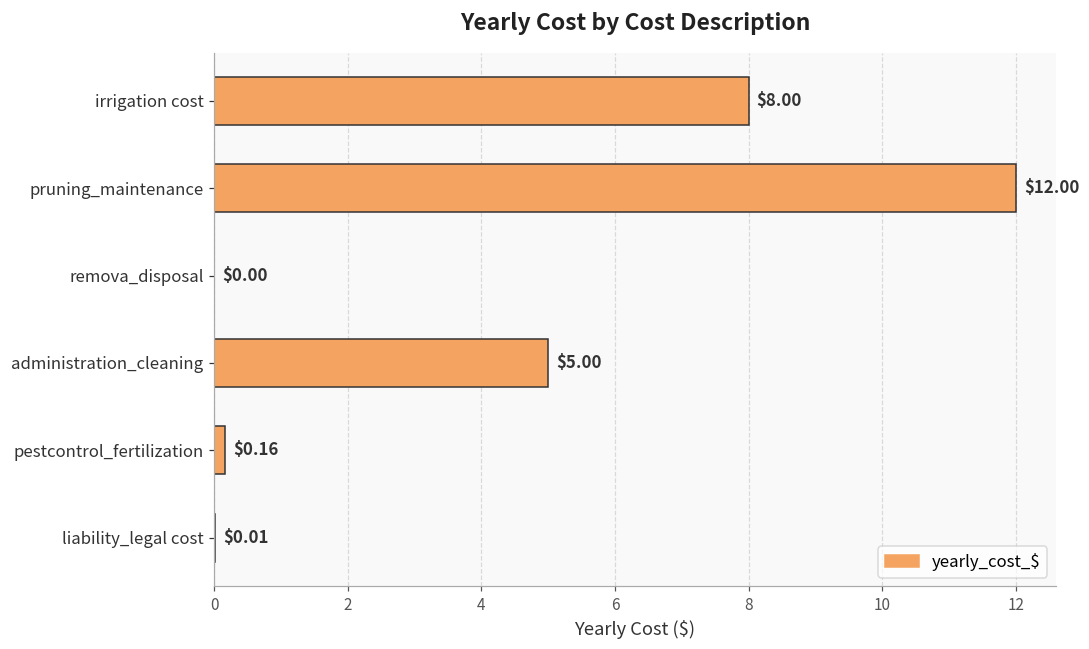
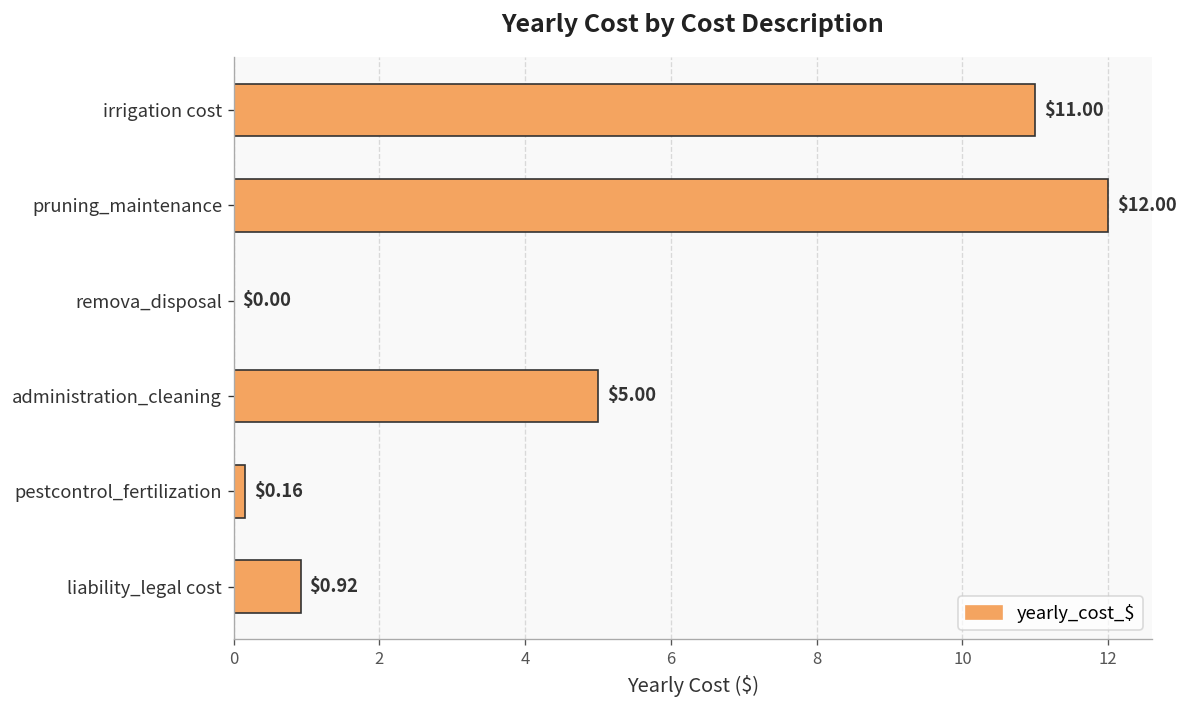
irrigation cost: $8.00 -> $11.00
liability_legal cost: $0.01 -> $0.92
